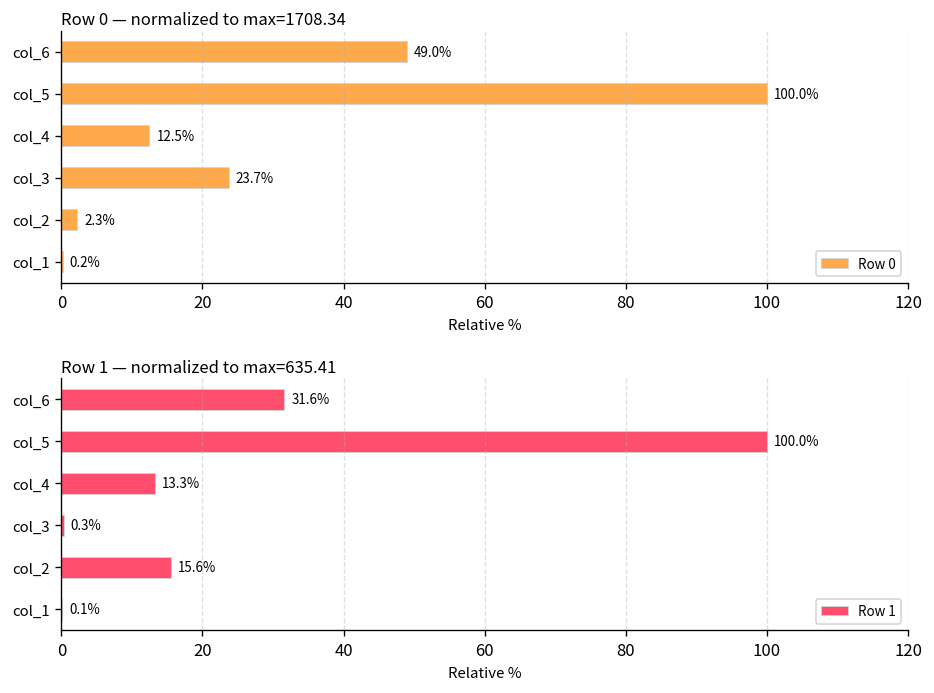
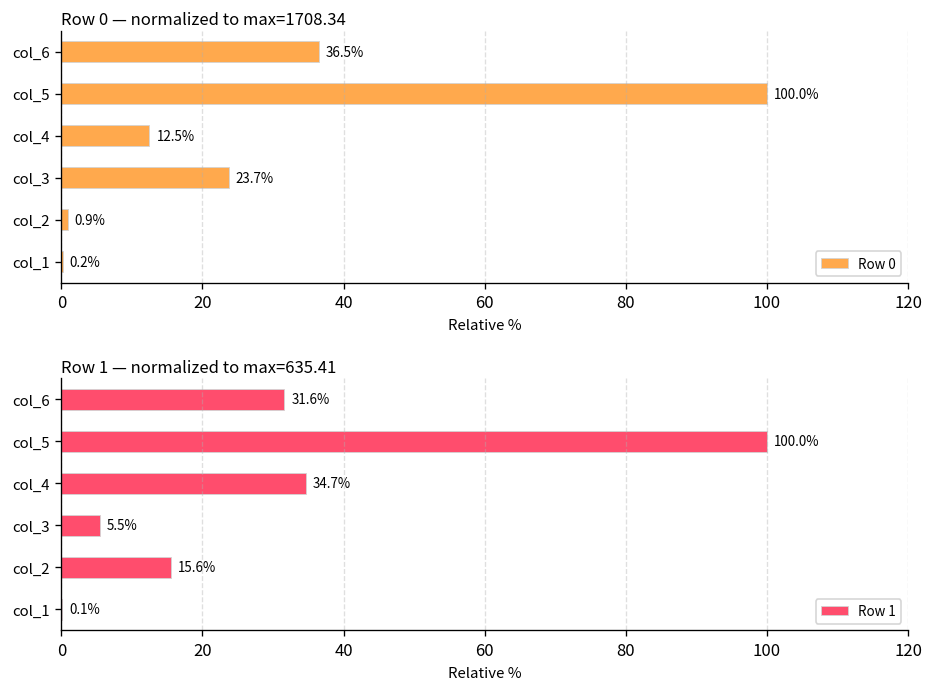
Row 0 — normalized to max=1708.34, col_6: 49.0% -> 36.5%
Row 0 — normalized to max=1708.34, col_2: 2.3% -> 0.9%
Row 1 — normalized to max=635.41, col_4: 13.3% -> 34.7%
Row 1 — normalized to max=635.41, col_3: 0.3% -> 5.5%
